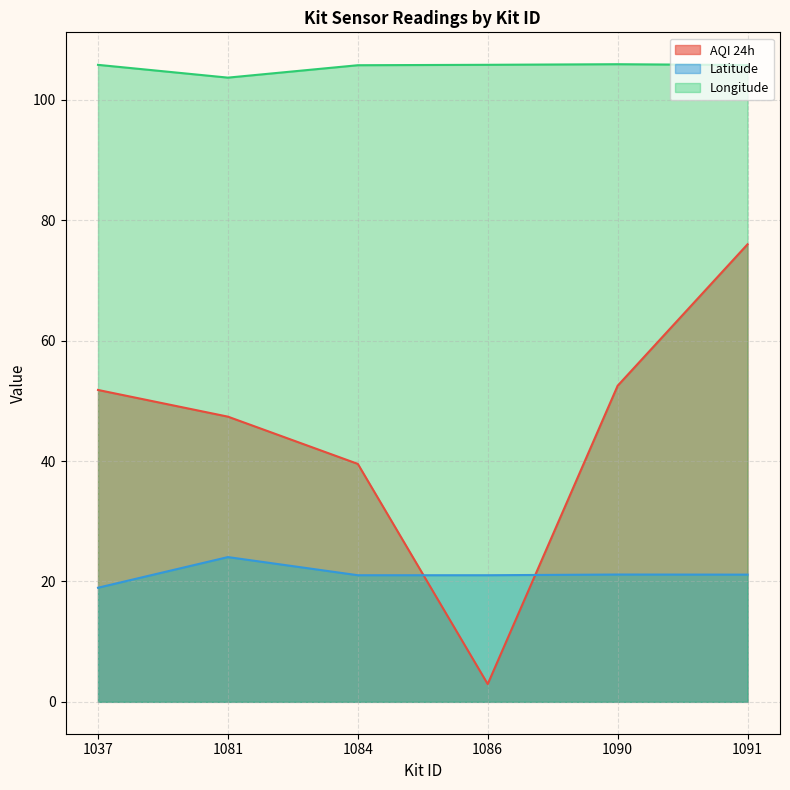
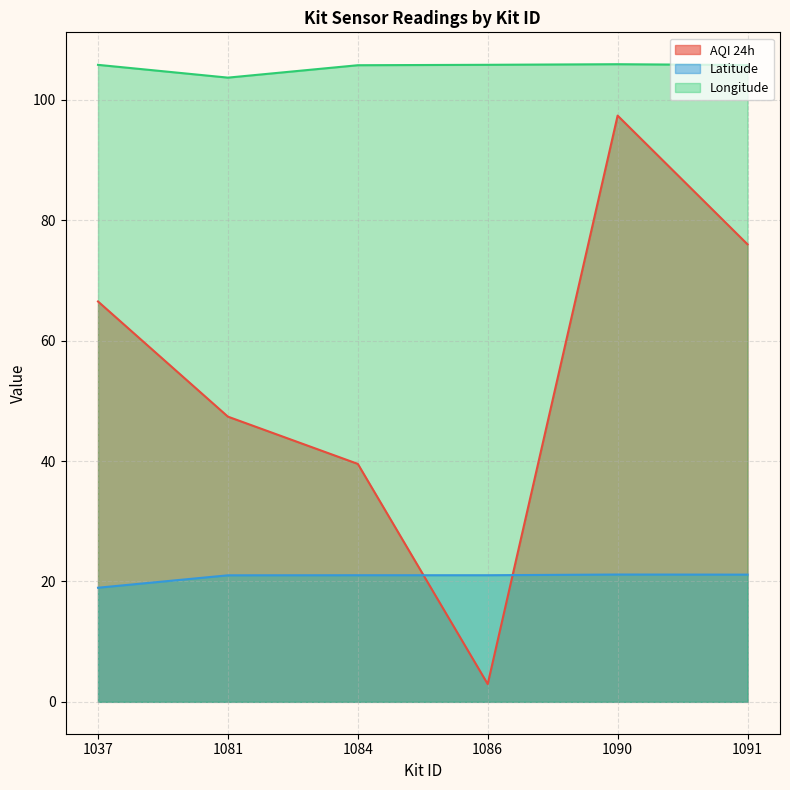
AQI 24h, 1037: 52 -> 67
Latitude, 1081: 24 -> 21
AQI 24h, 1090: 53 -> 97
